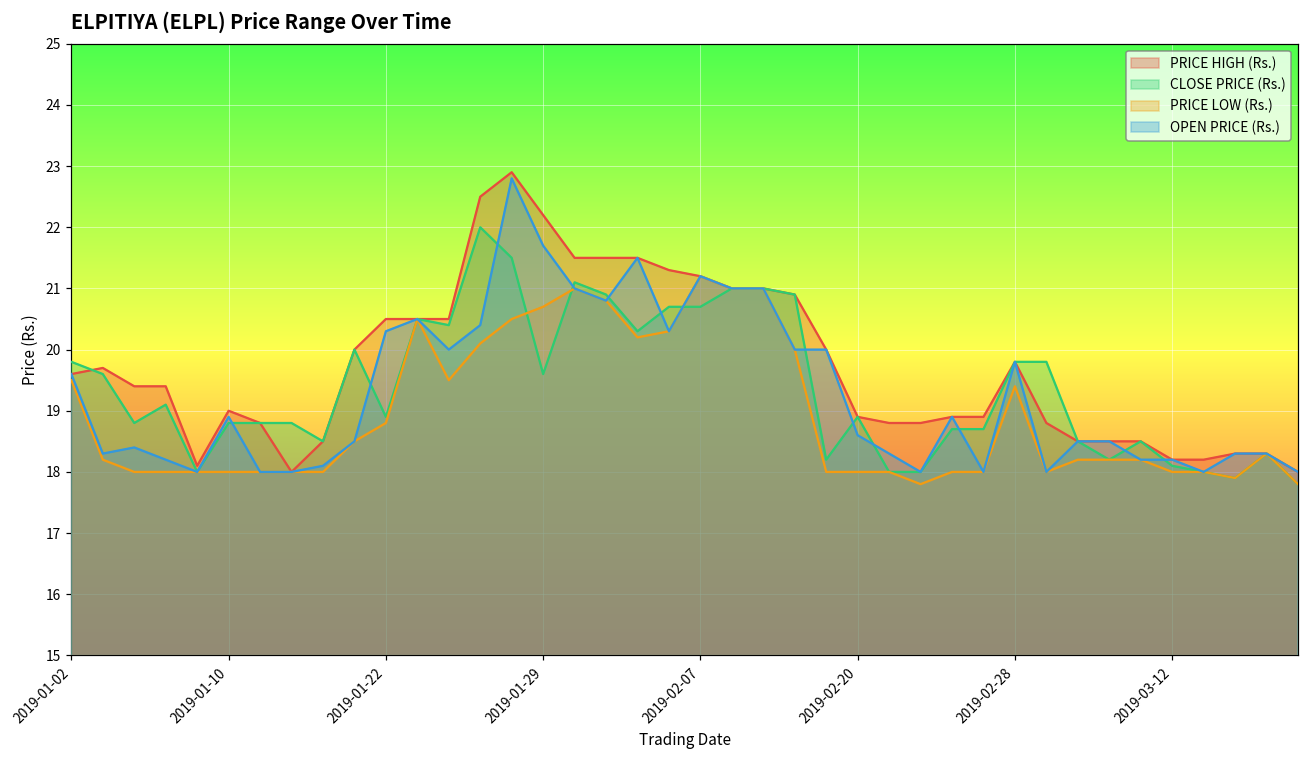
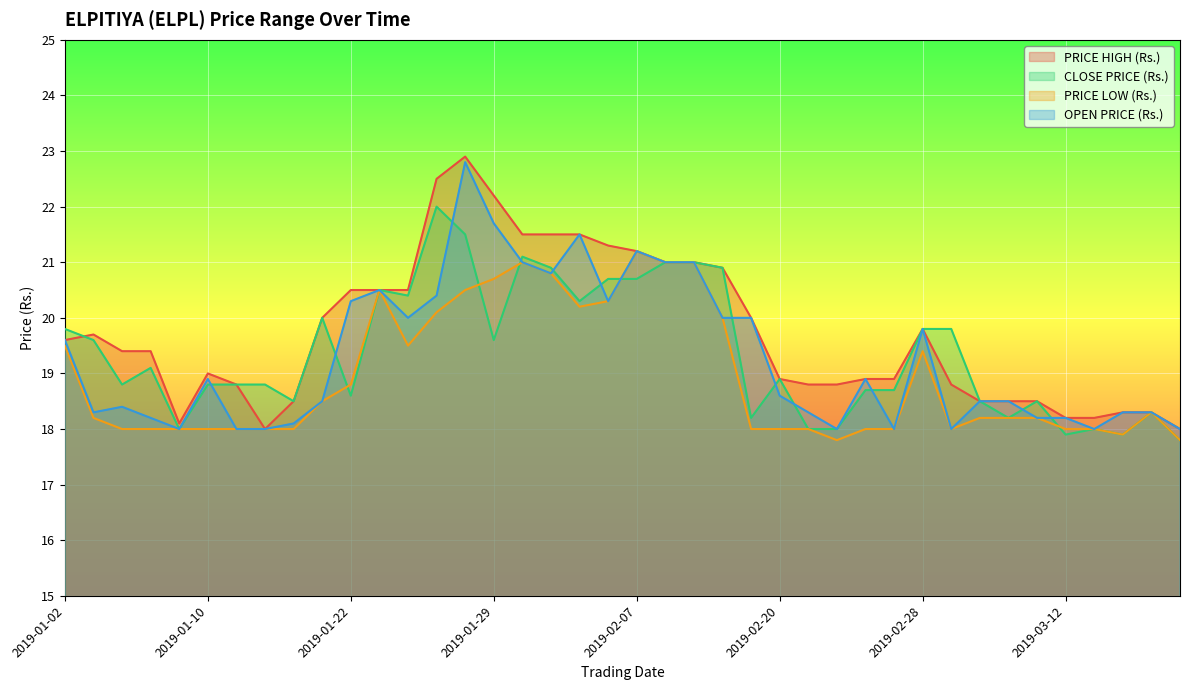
CLOSE PRICE (Rs.), 2019-01-22: 18.9 -> 18.6
CLOSE PRICE (Rs.), 2019-03-12: 18.1 -> 17.9
